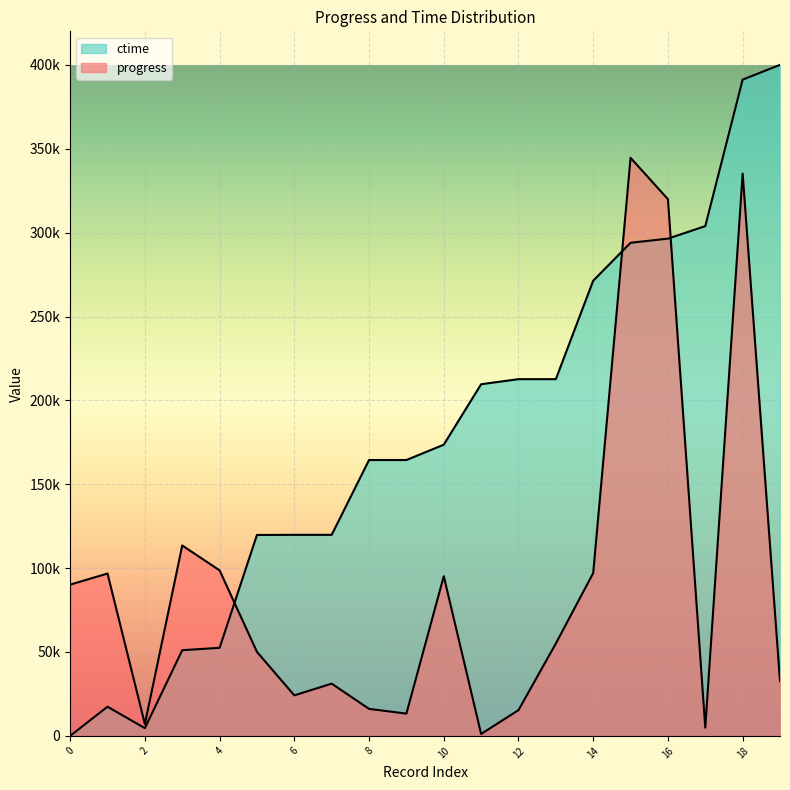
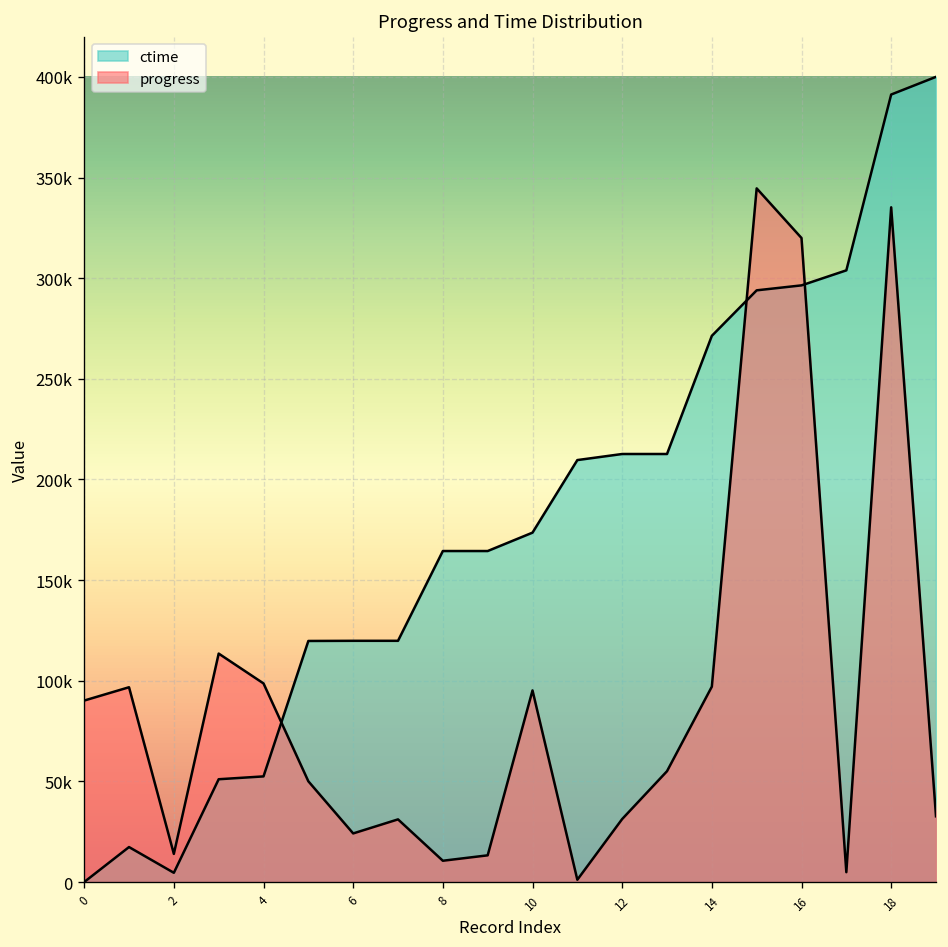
progress, 2: 7000 -> 14000
progress, 8: 16000 -> 11000
progress, 12: 15000 -> 31000
